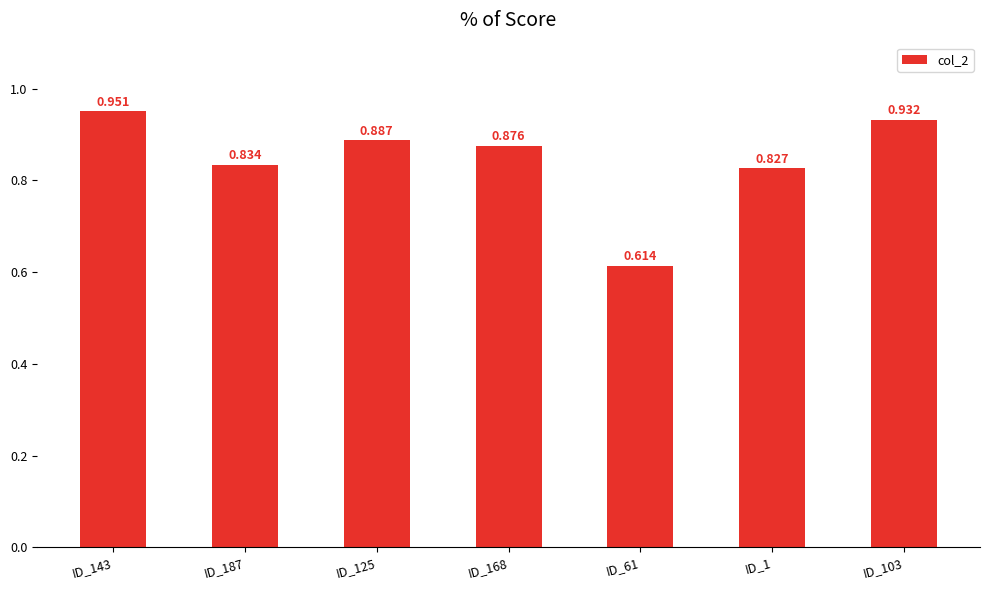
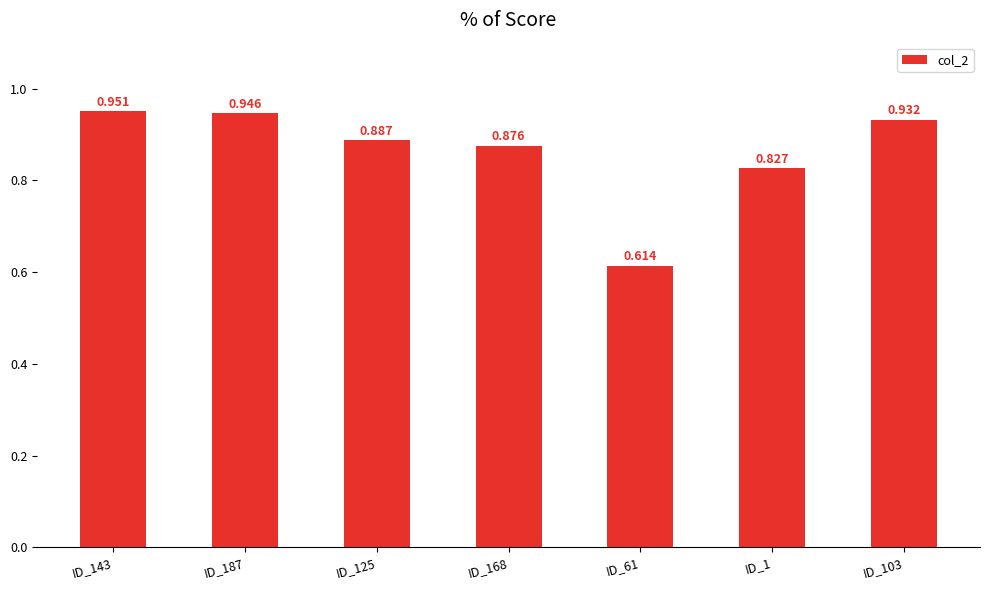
ID_187: 0.834 -> 0.946
